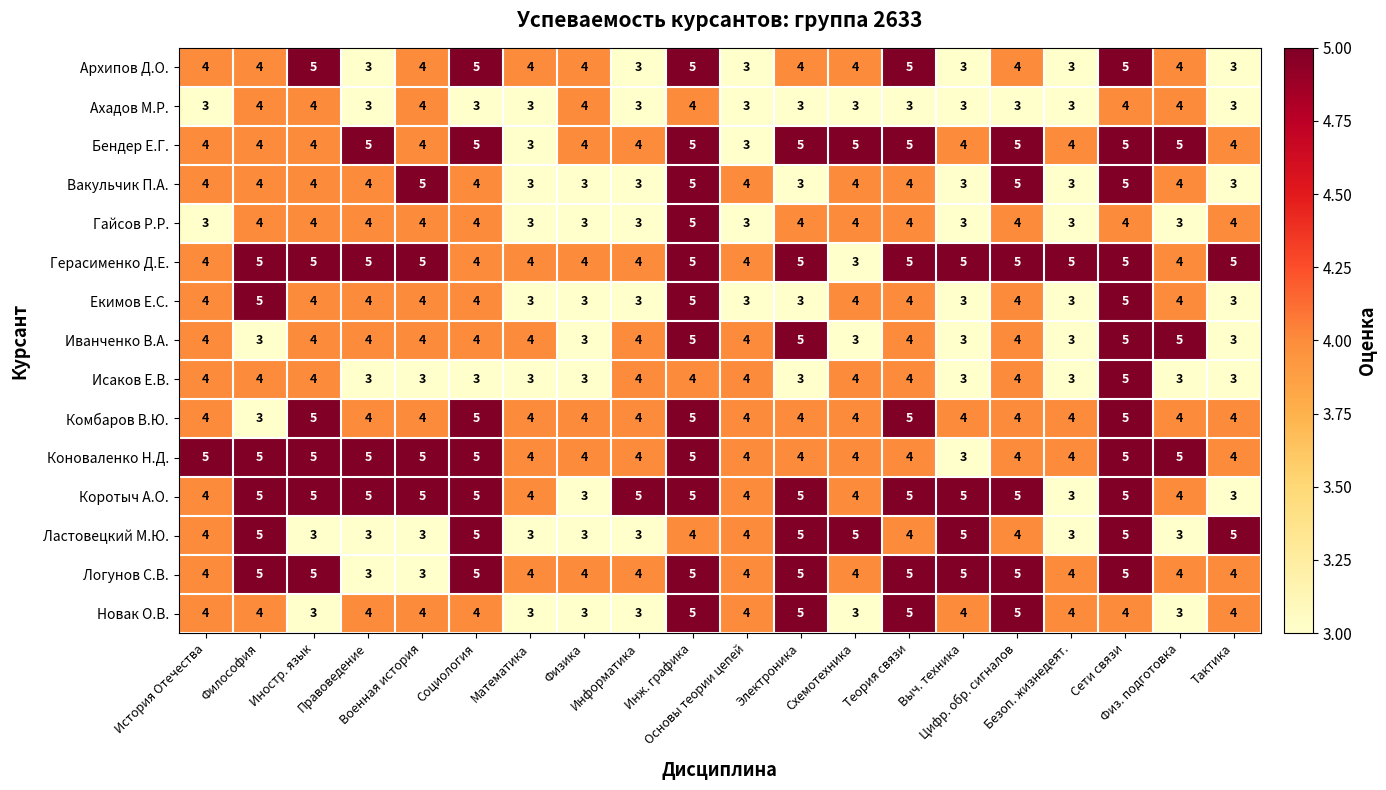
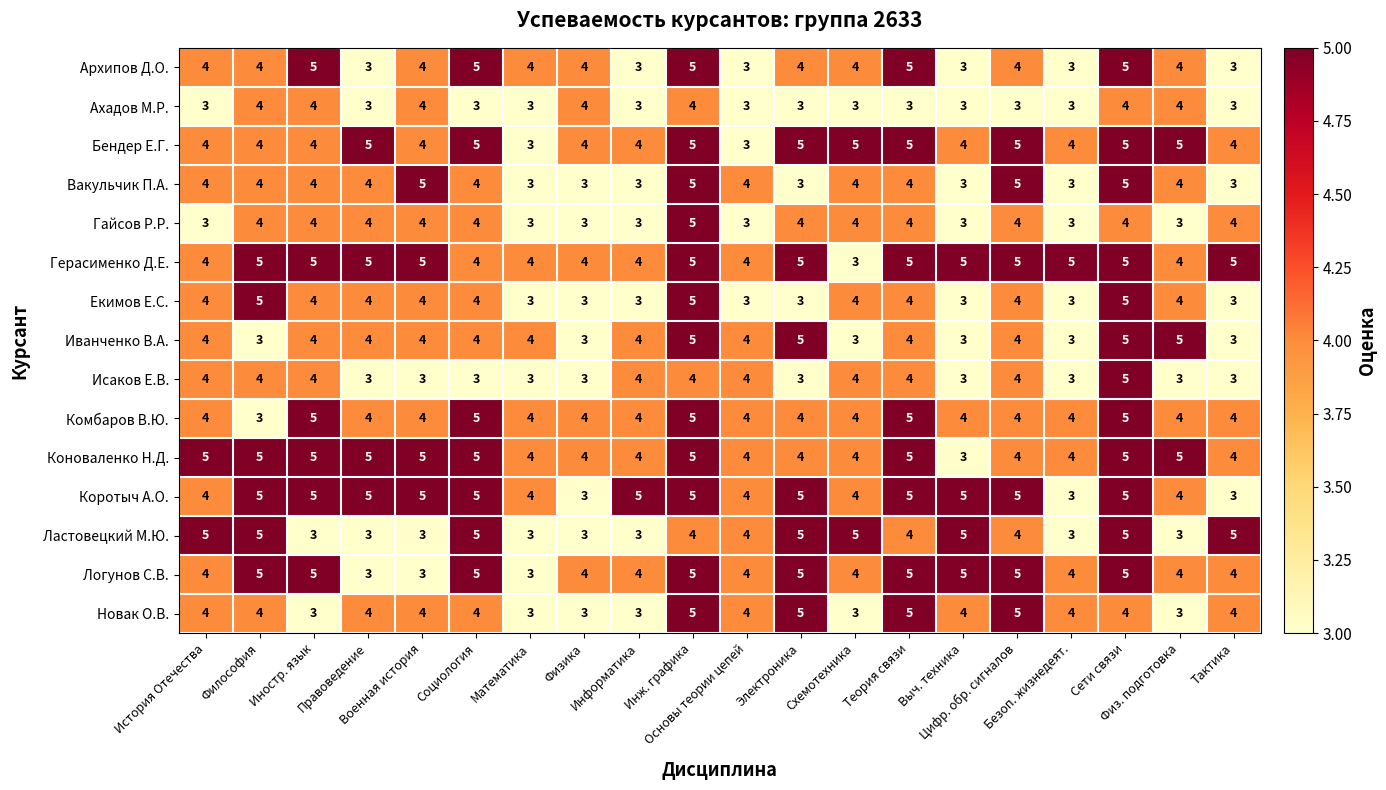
Коноваленко Н.Д., Теория связи: 4 -> 5
Ластовецкий М.Ю., История Отечества: 4 -> 5
Логунов С.В., Математика: 4 -> 3
